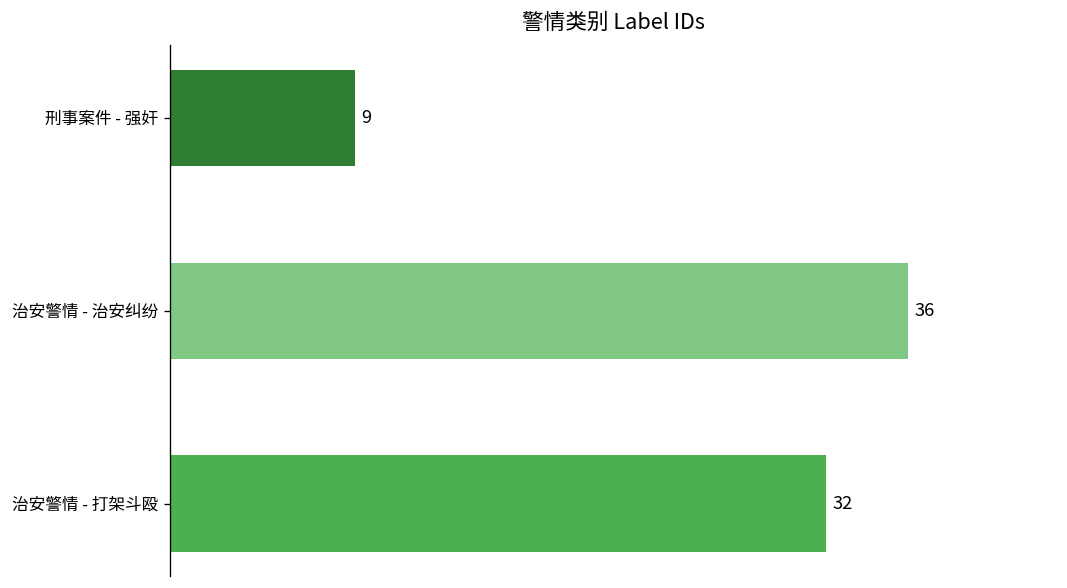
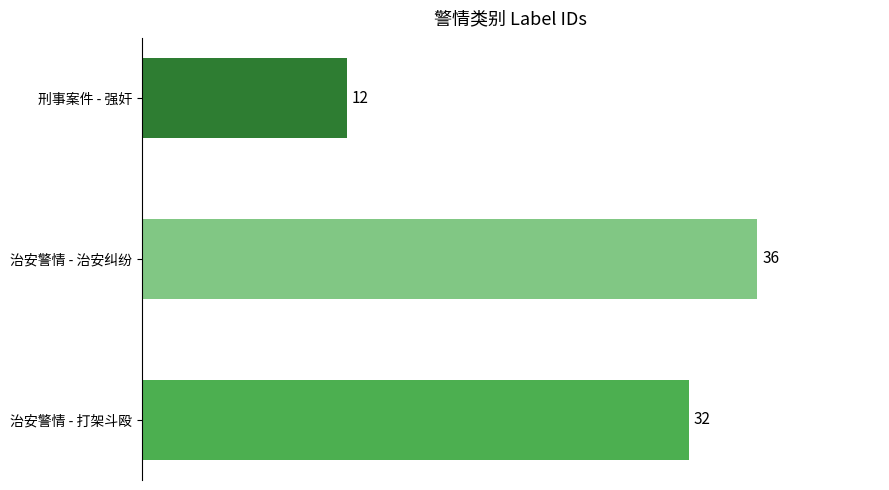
刑事案件 - 强奸: 9 -> 12
